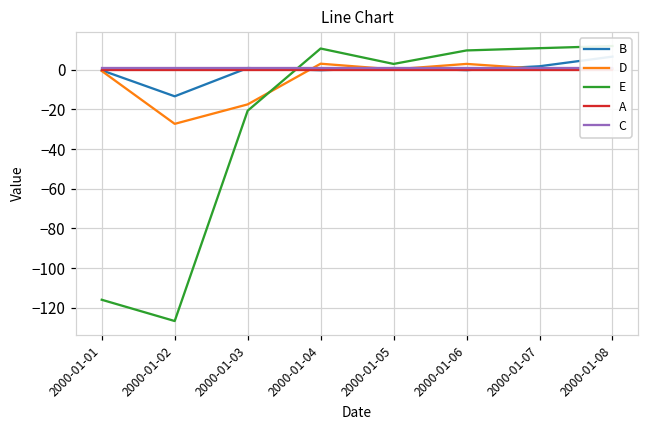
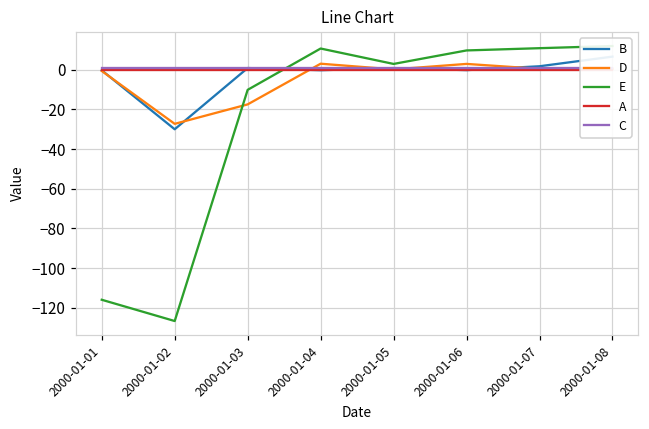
B, 2000-01-02: -13 -> -30
E, 2000-01-03: -21 -> -10
